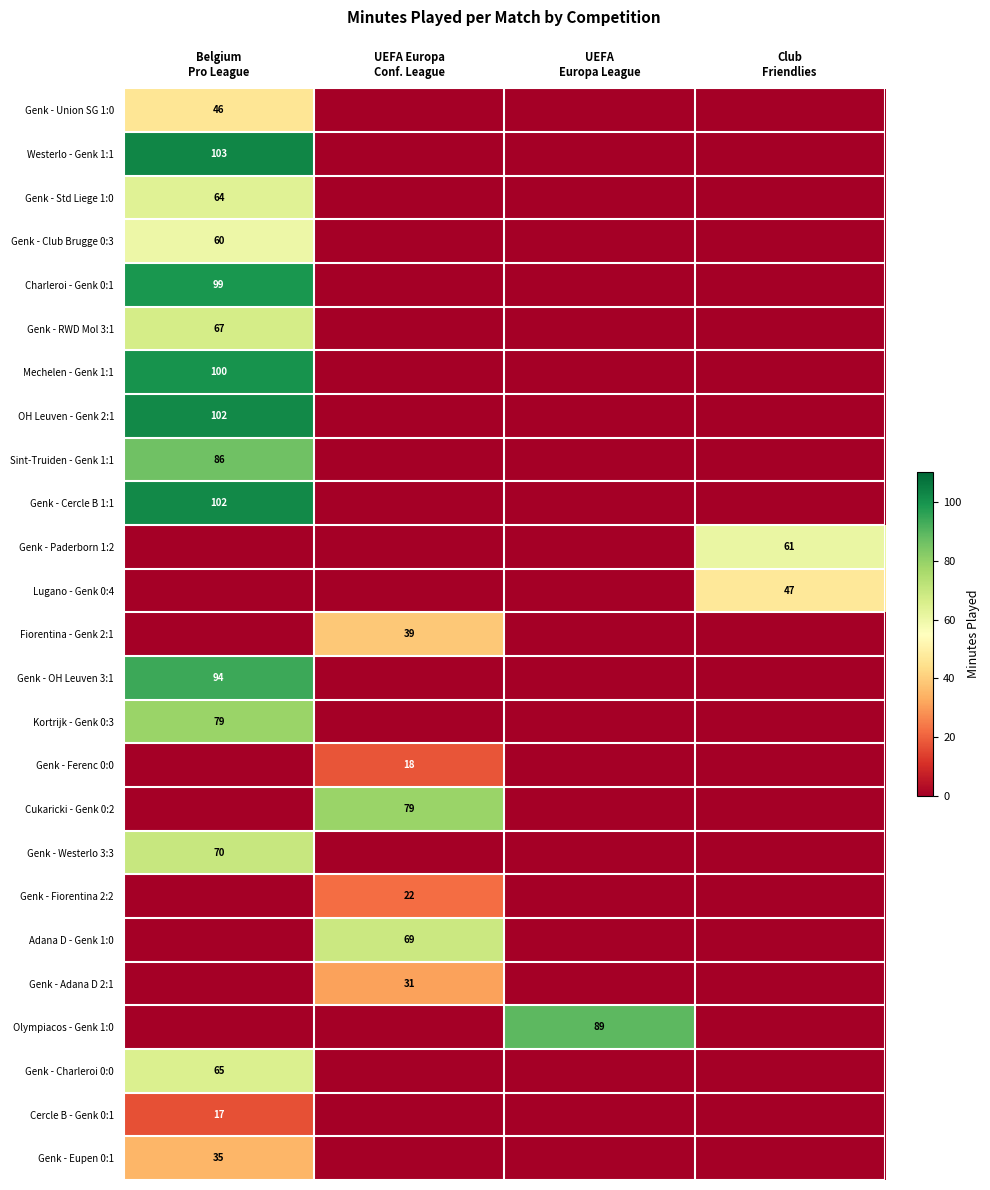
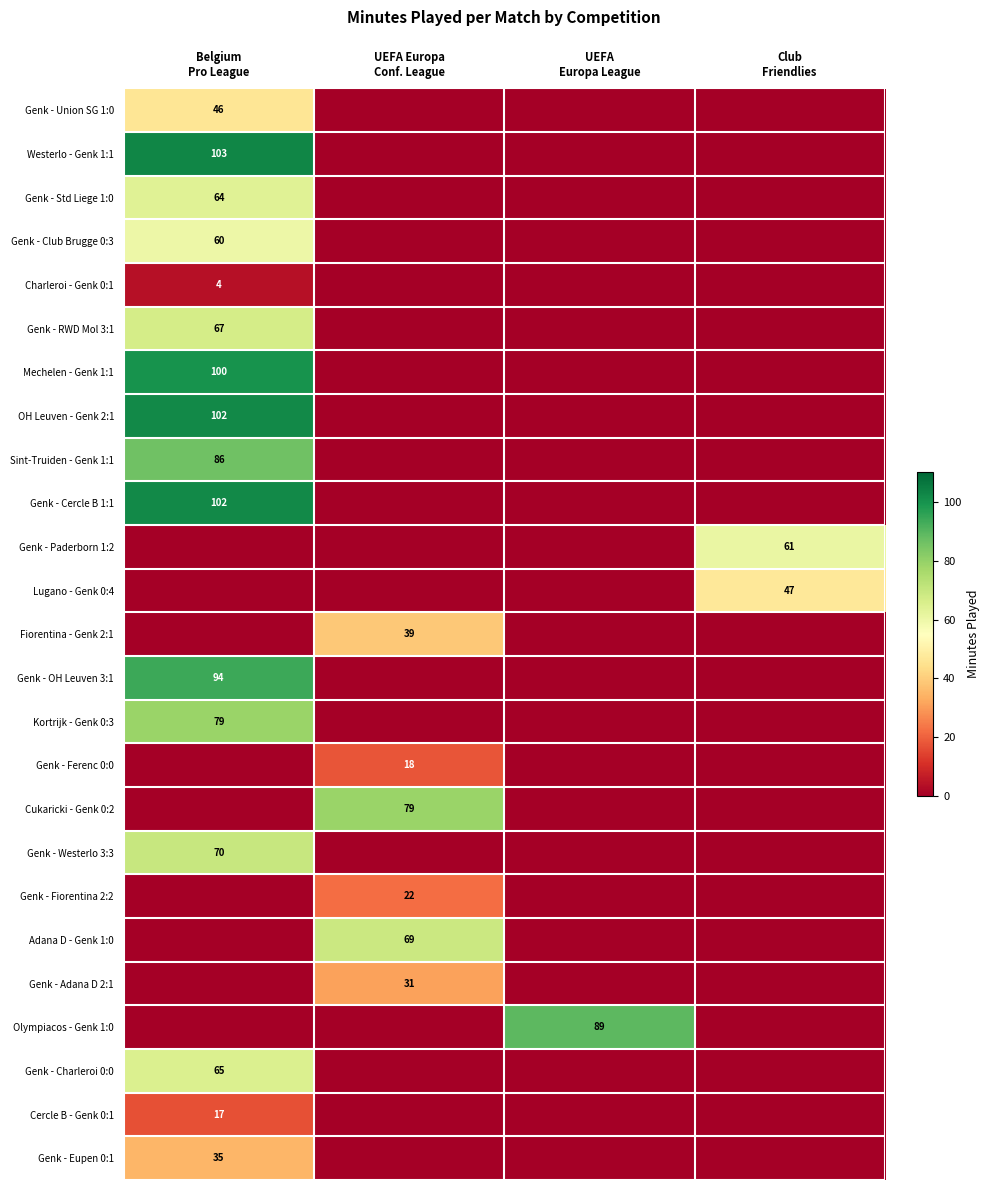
Charleroi - Genk 0:1, Belgium Pro League: 99 -> 4
